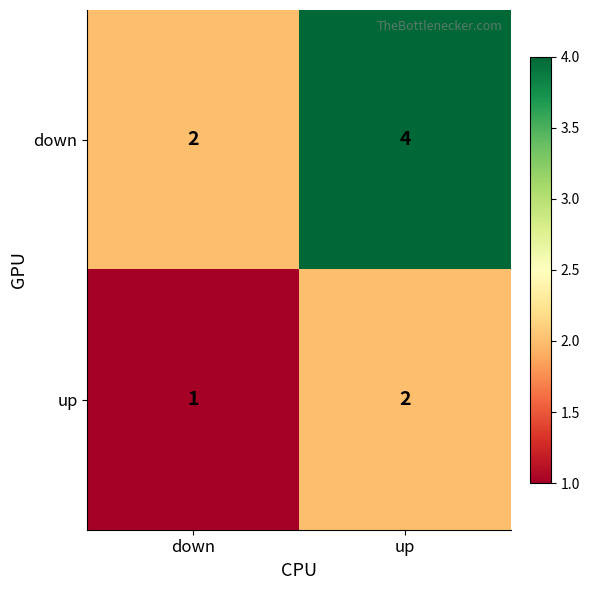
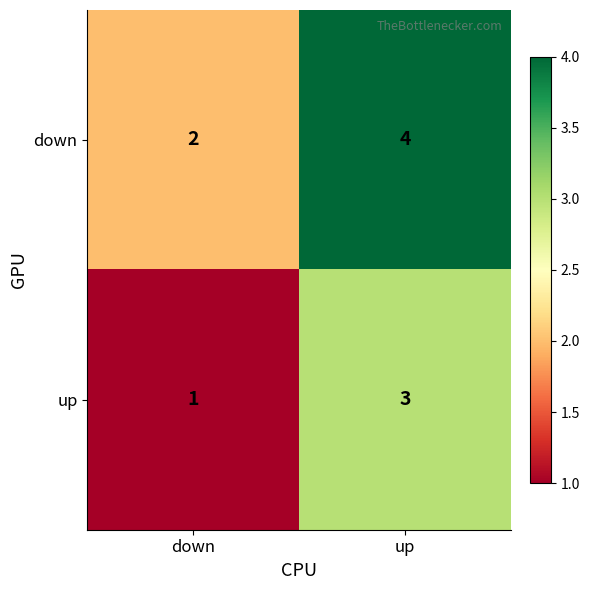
up, up: 2 -> 3
